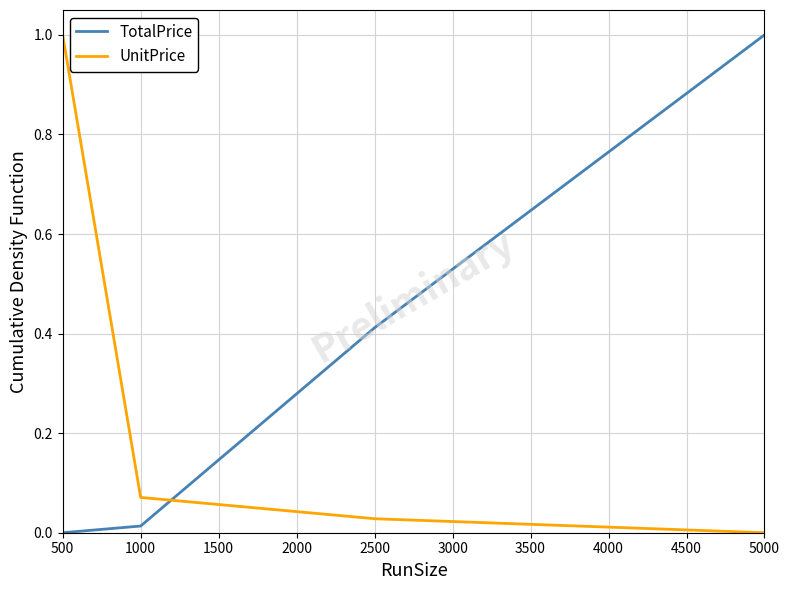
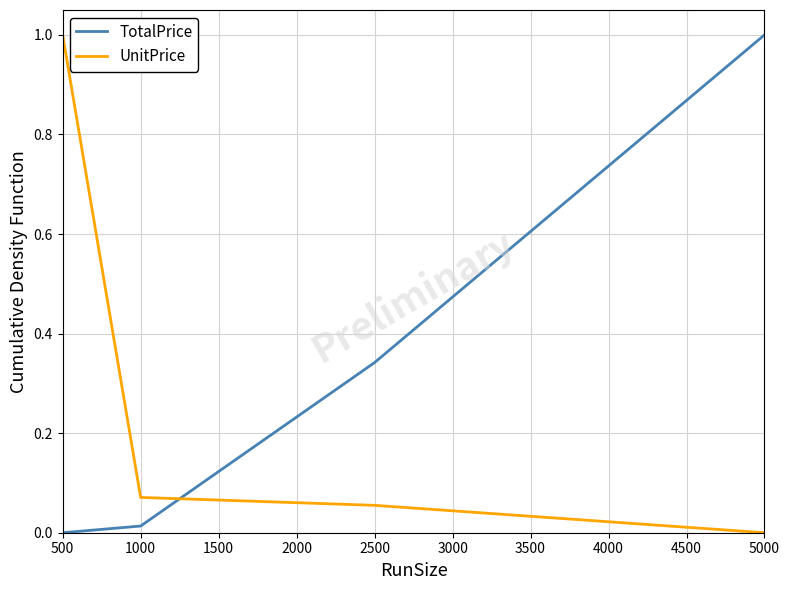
TotalPrice, 2500: 0.41 -> 0.34
UnitPrice, 2500: 0.03 -> 0.06
